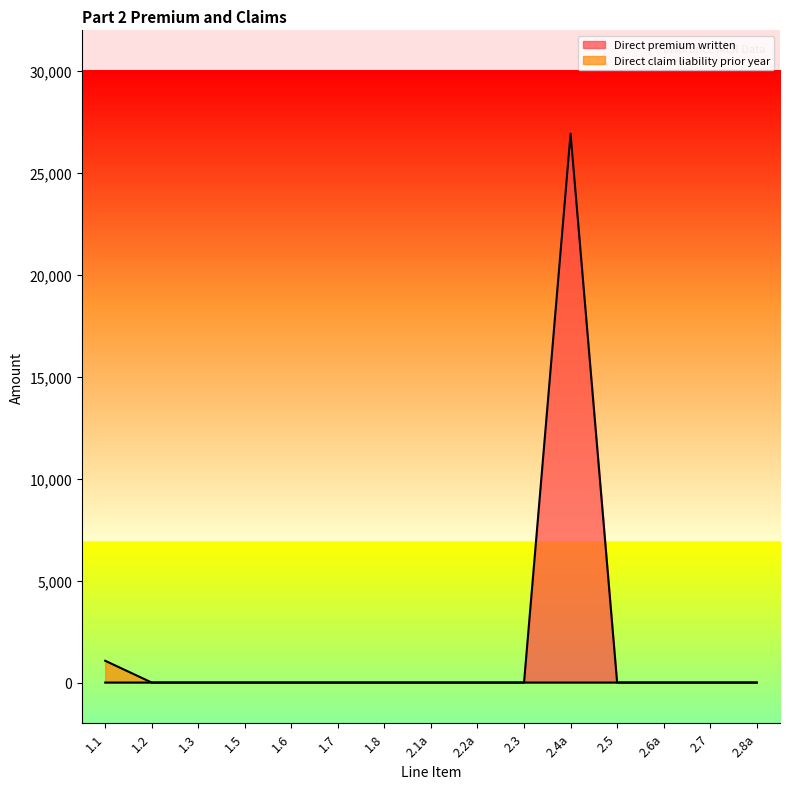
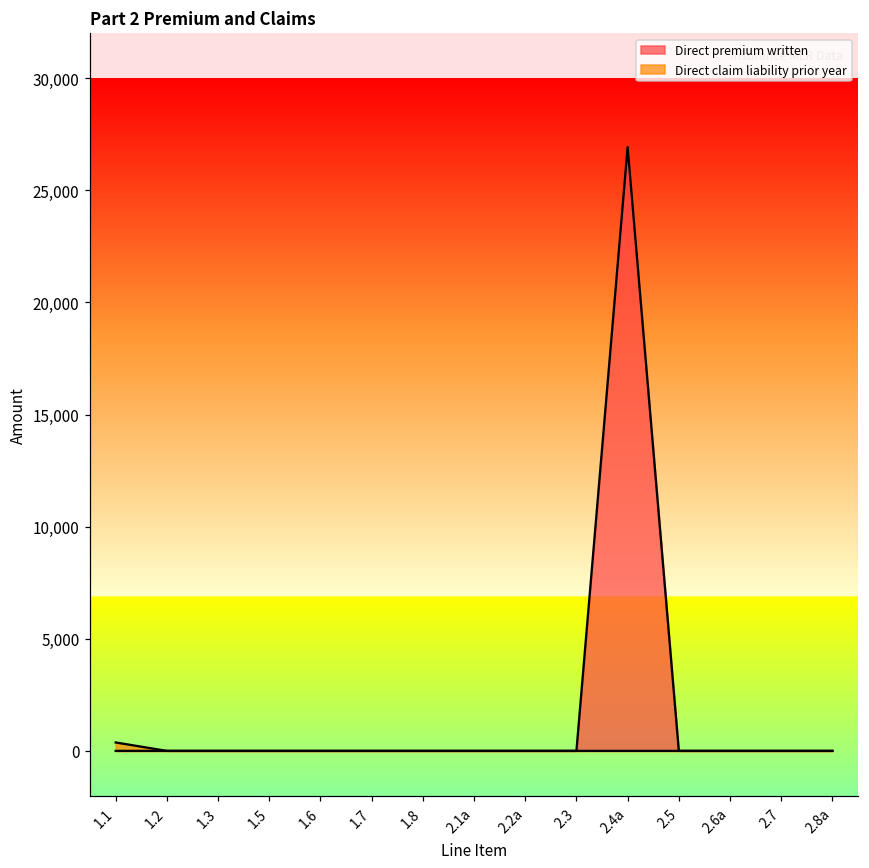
Direct claim liability prior year, 1.1: 1,100 -> 400
